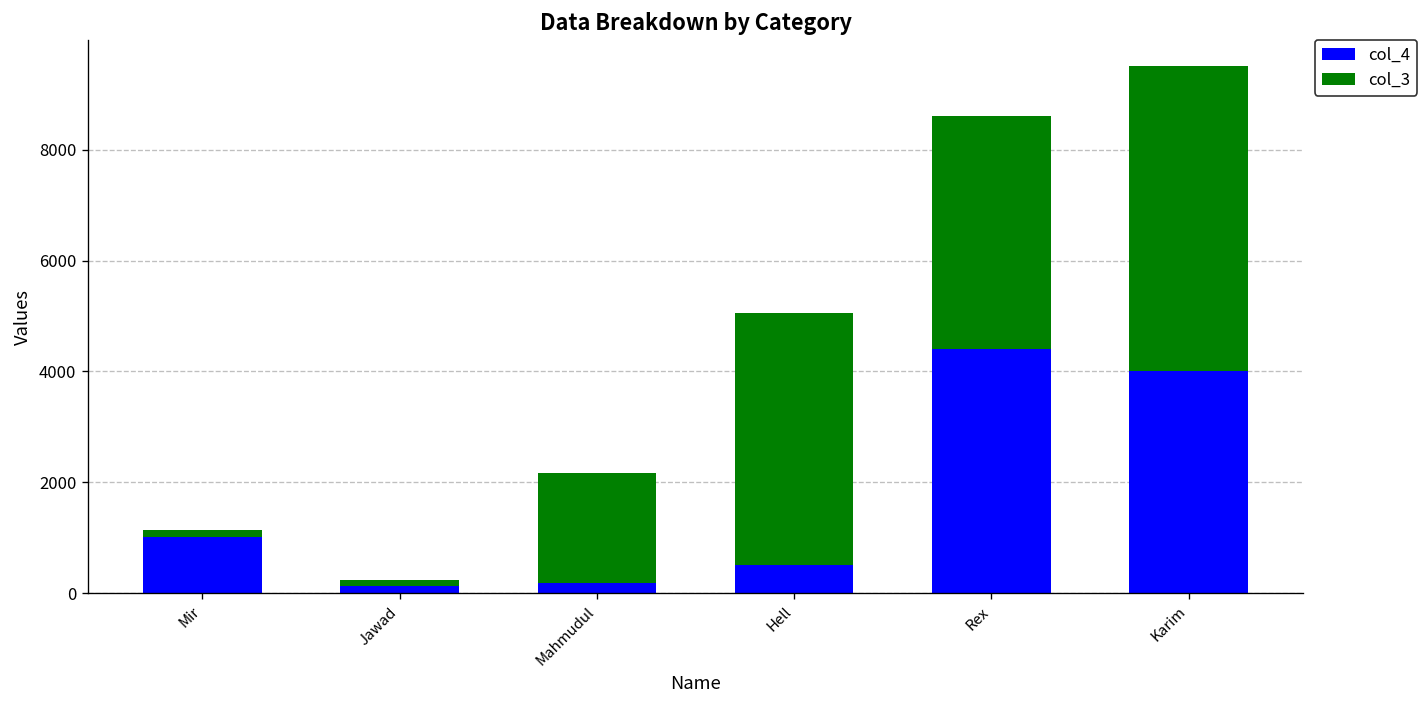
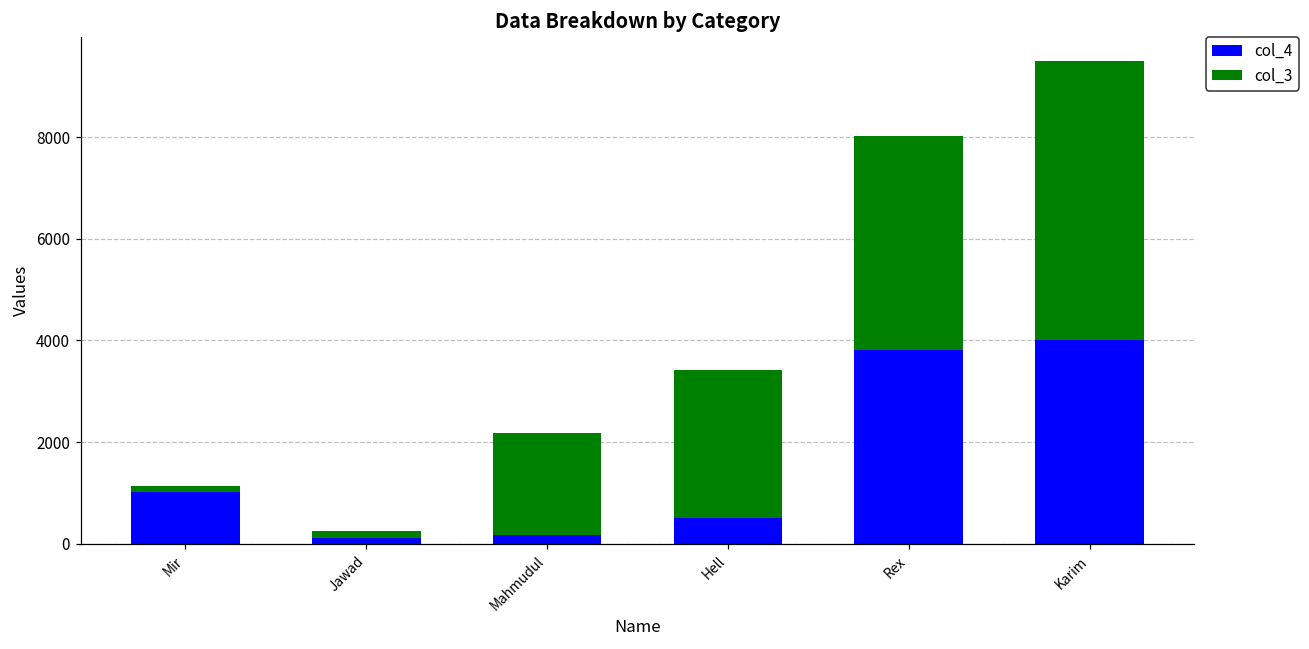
col_3, Hell: 4500 -> 2900
col_4, Rex: 4400 -> 3800
